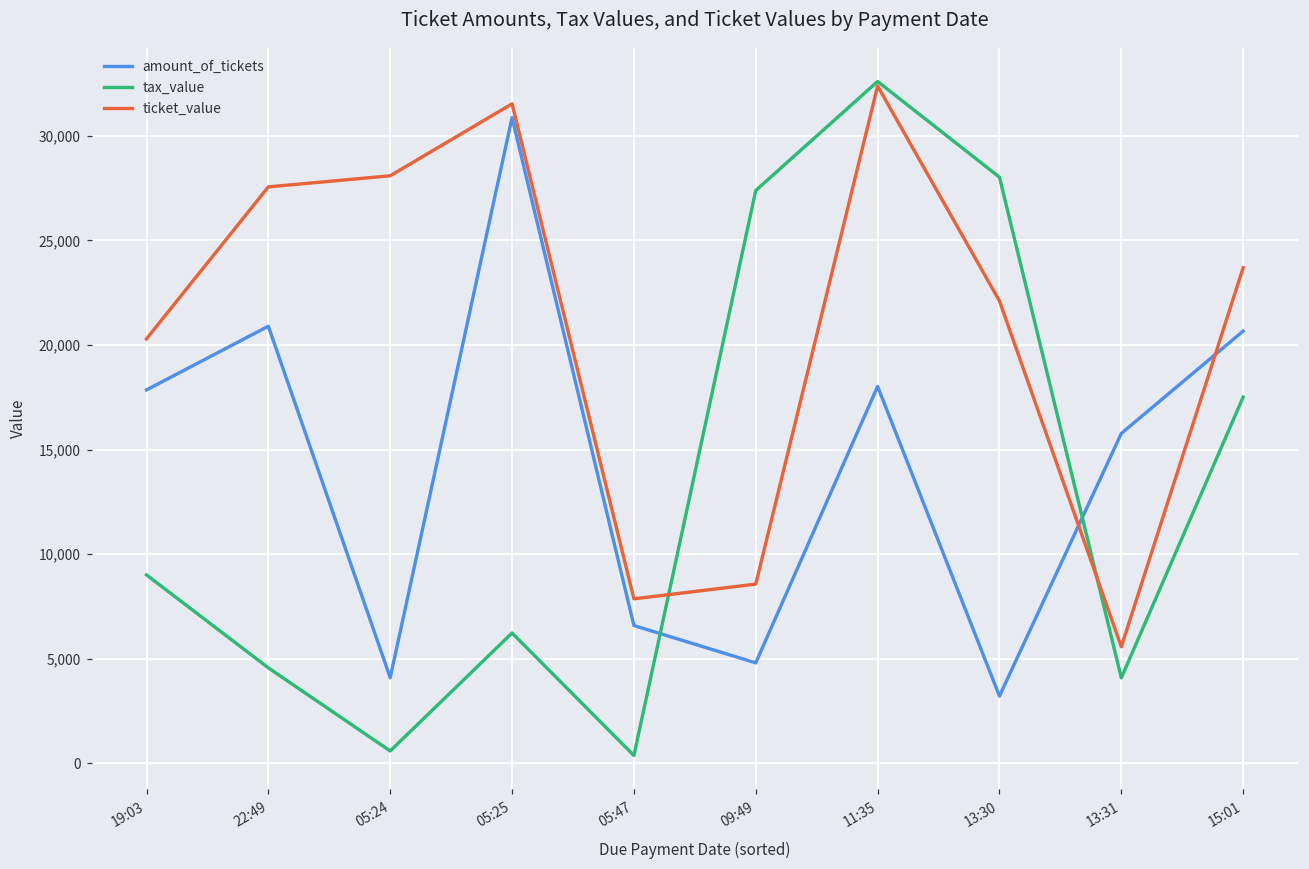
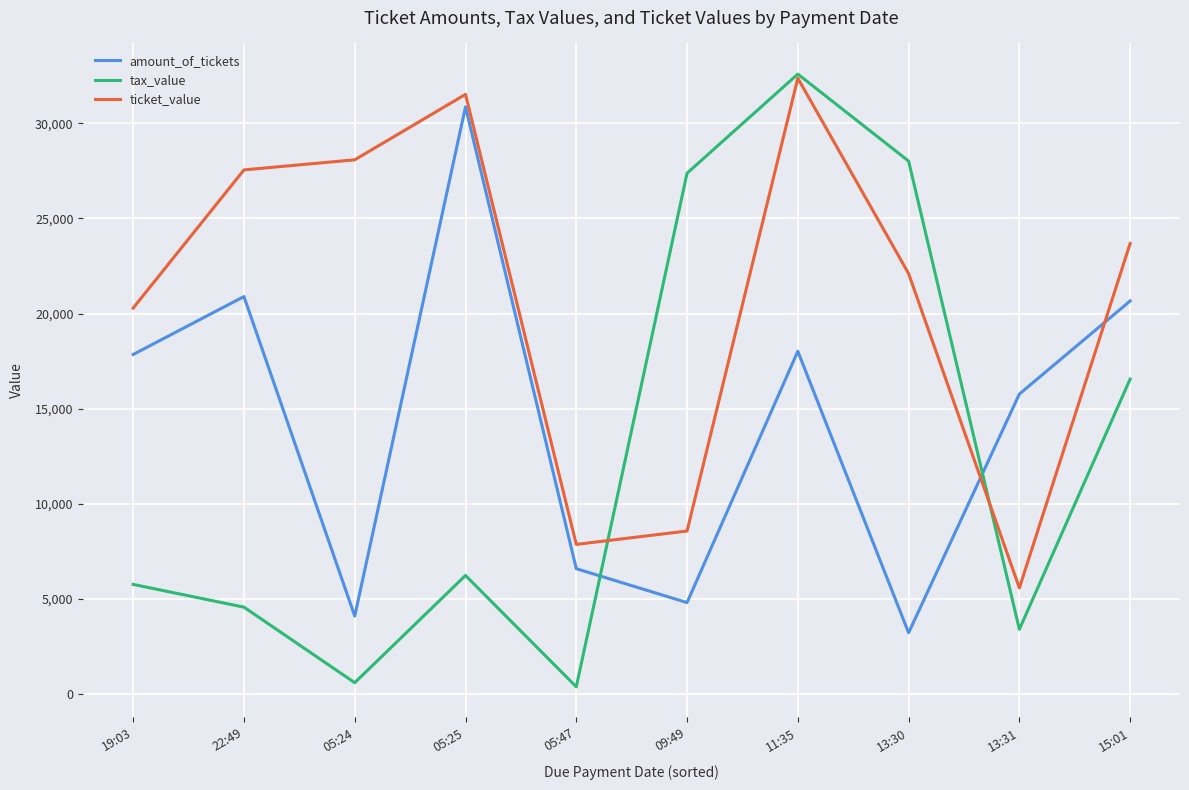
tax_value, 19:03: 9,000 -> 5,800
tax_value, 13:31: 4,100 -> 3,400
tax_value, 15:01: 17,500 -> 16,600
